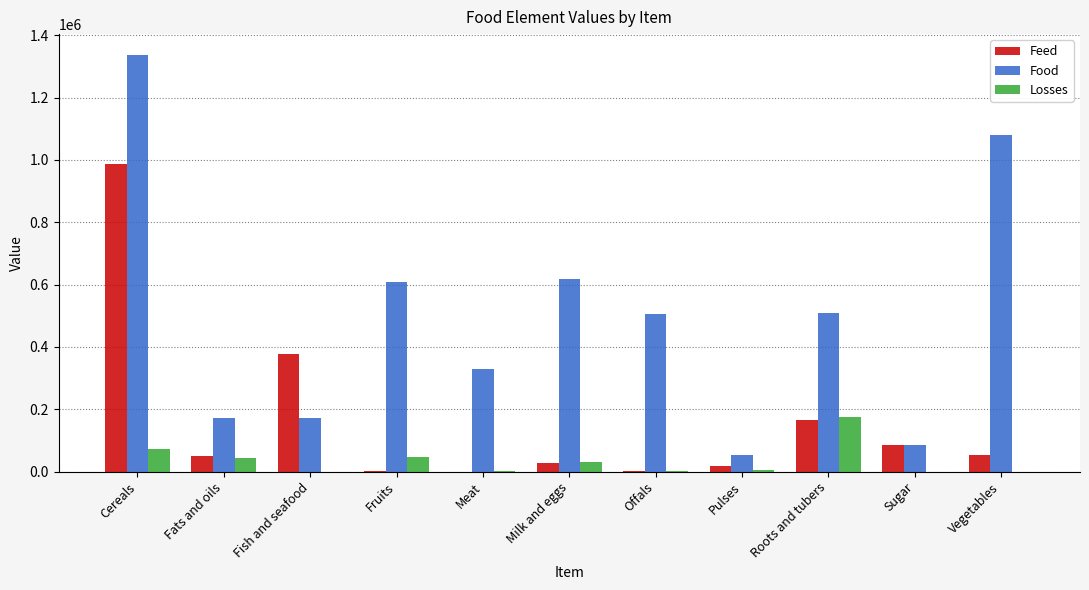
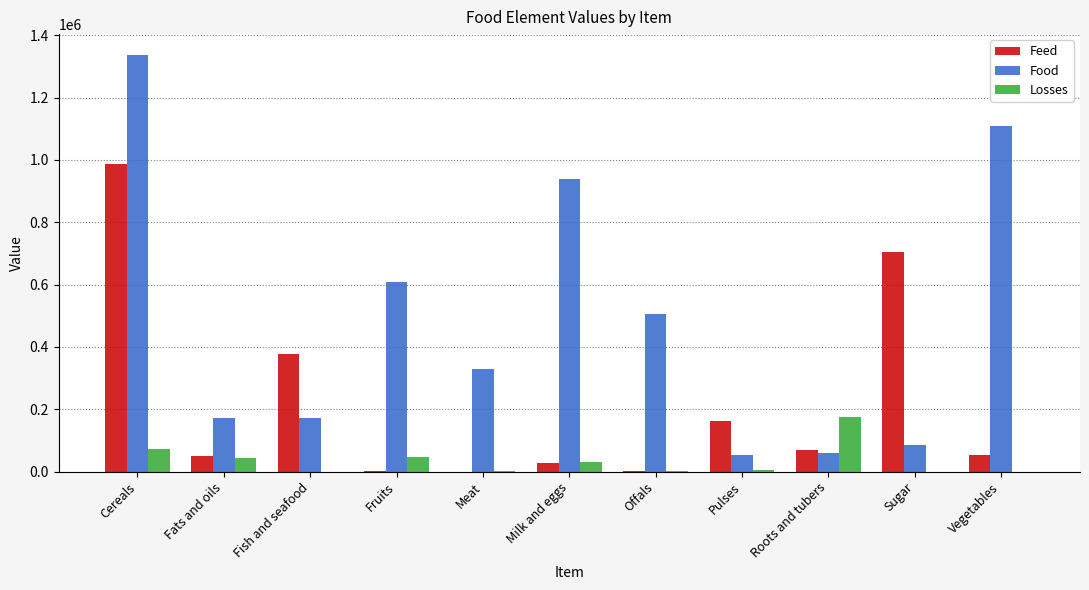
Food, Milk and eggs: 620000 -> 940000
Feed, Pulses: 20000 -> 160000
Feed, Roots and tubers: 170000 -> 70000
Food, Roots and tubers: 510000 -> 60000
Feed, Sugar: 90000 -> 700000
Food, Vegetables: 1080000 -> 1110000
